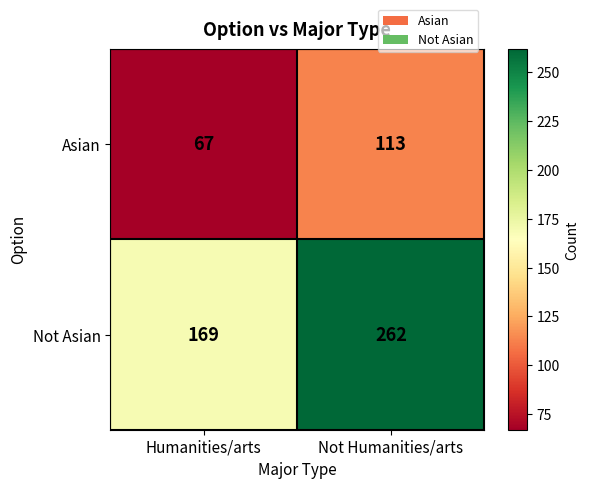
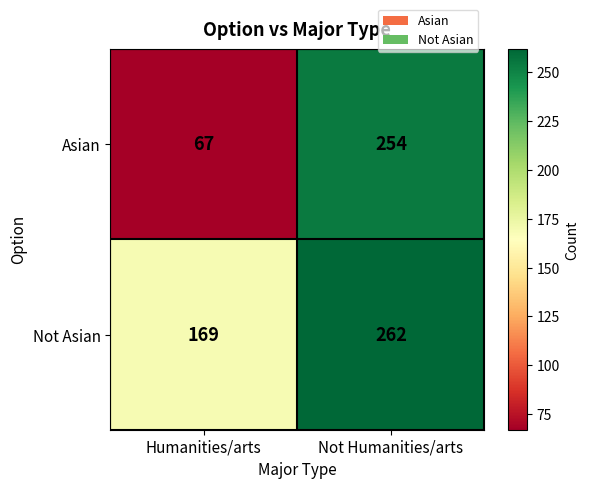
Asian, Not Humanities/arts: 113 -> 254
